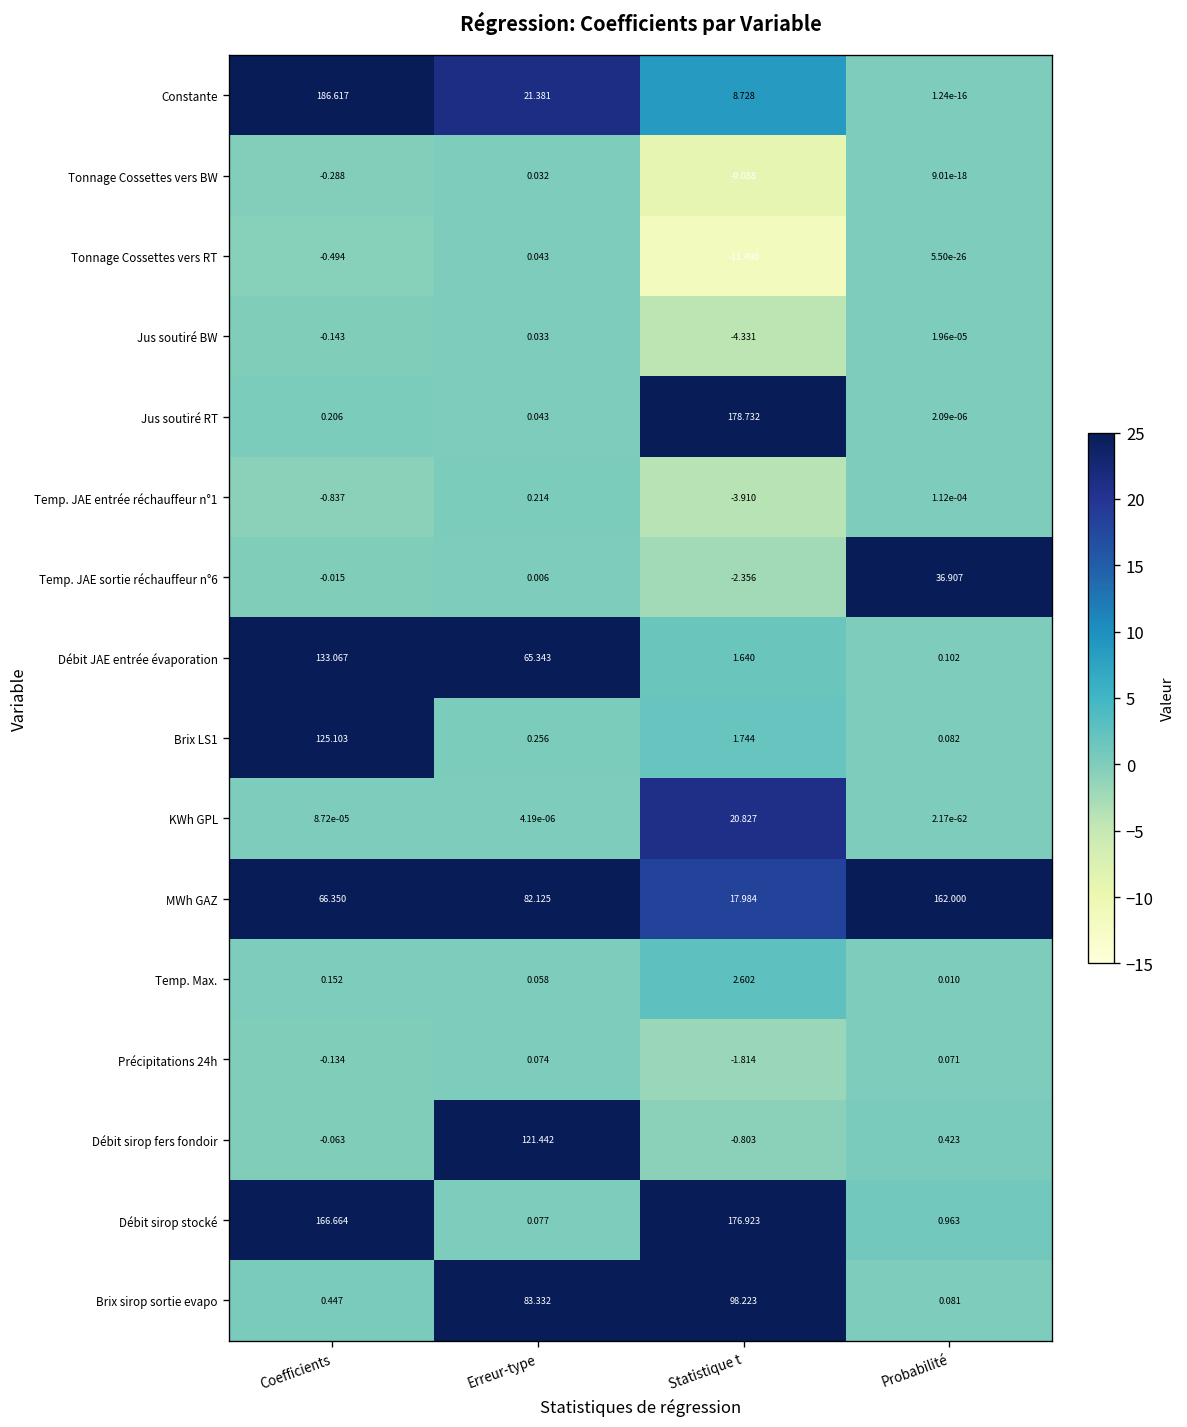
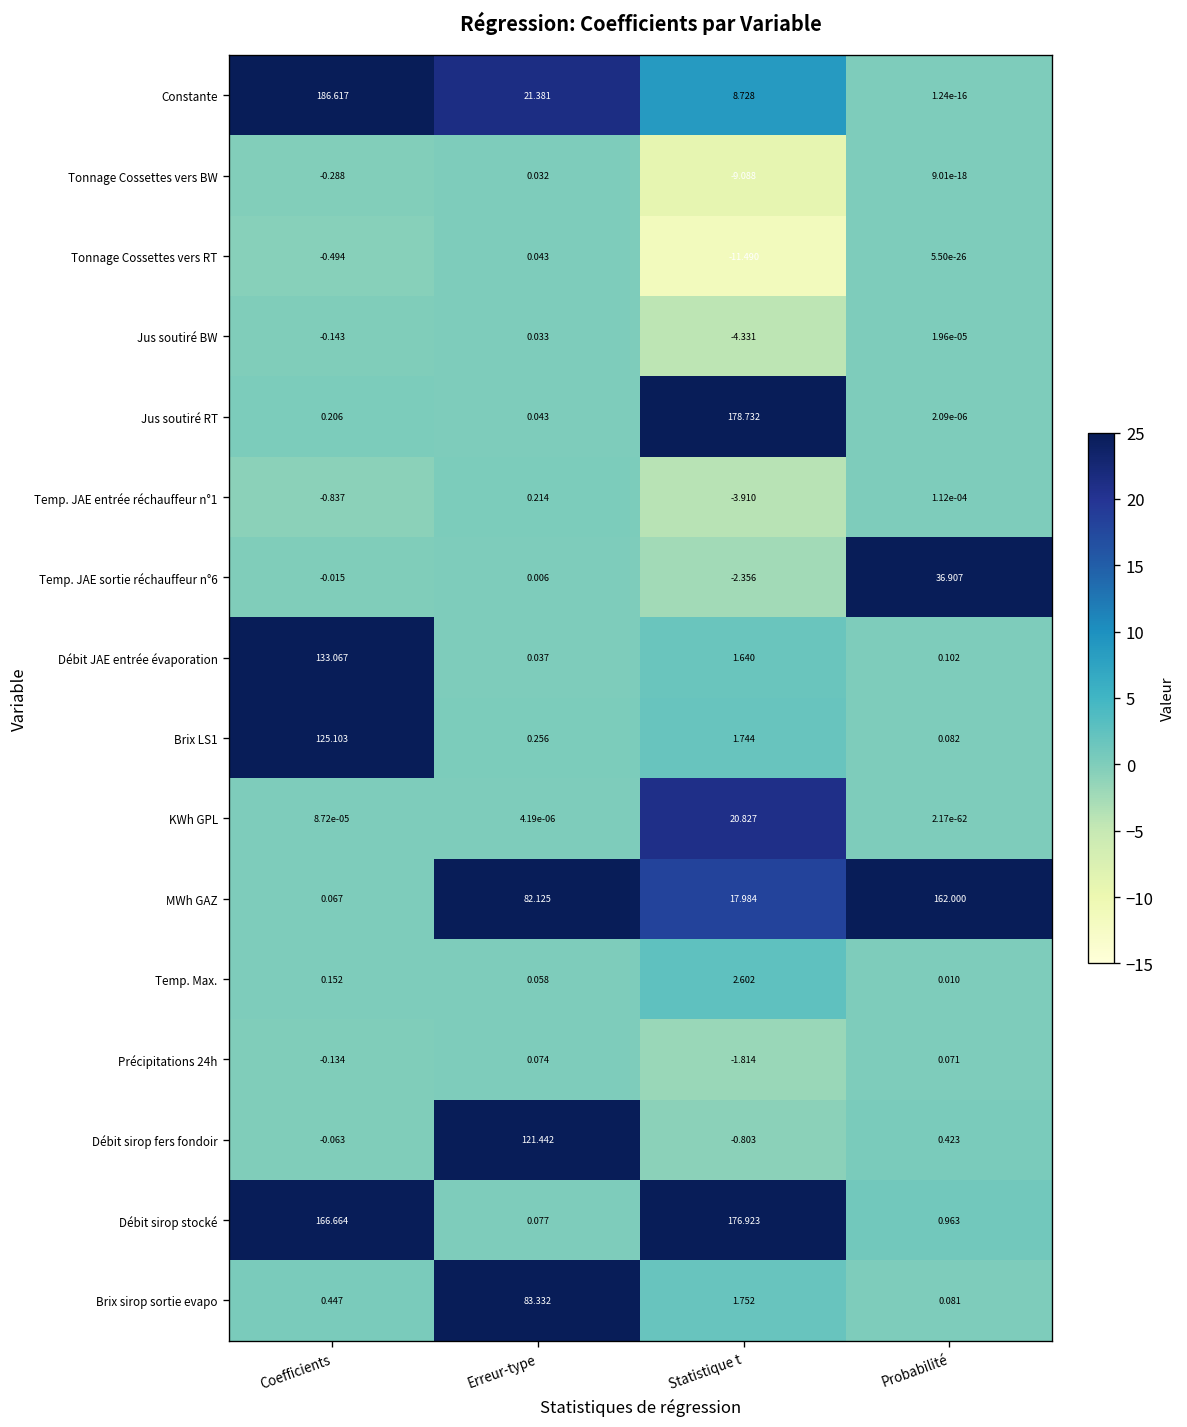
Débit JAE entrée évaporation, Erreur-type: 65.343 -> 0.037
MWh GAZ, Coefficients: 66.350 -> 0.067
Brix sirop sortie evapo, Statistique t: 98.223 -> 1.752
